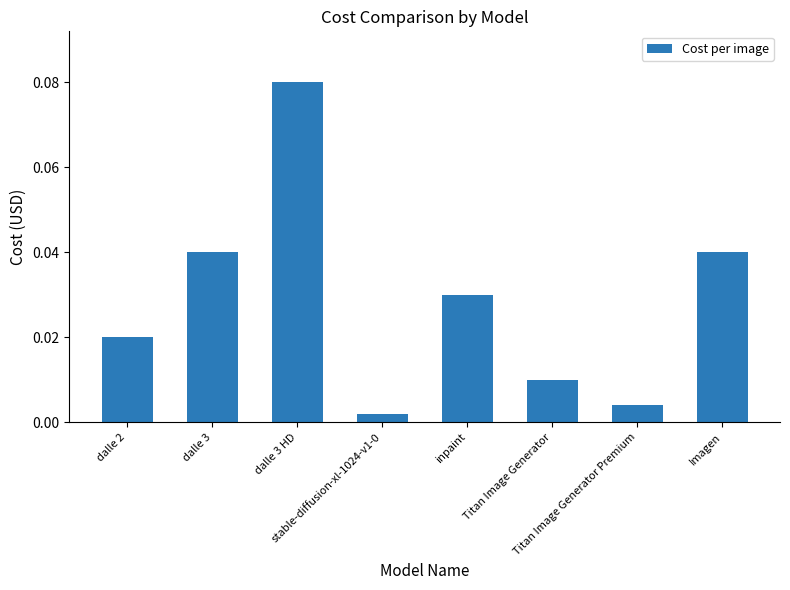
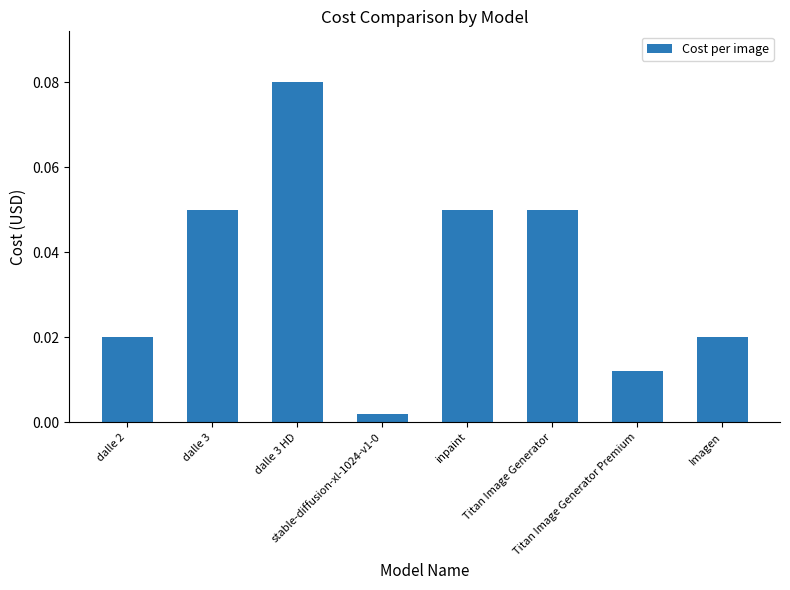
dalle 3: 0.04 -> 0.05
inpaint: 0.03 -> 0.05
Titan Image Generator: 0.01 -> 0.05
Titan Image Generator Premium: 0.004 -> 0.012
Imagen: 0.04 -> 0.02
